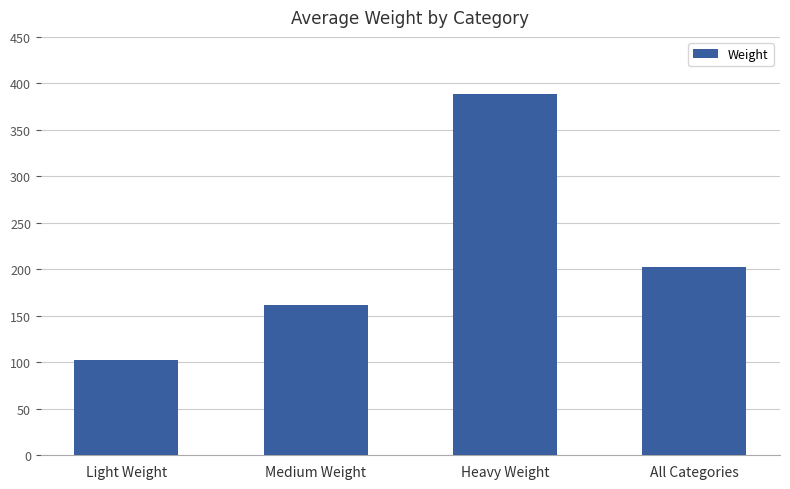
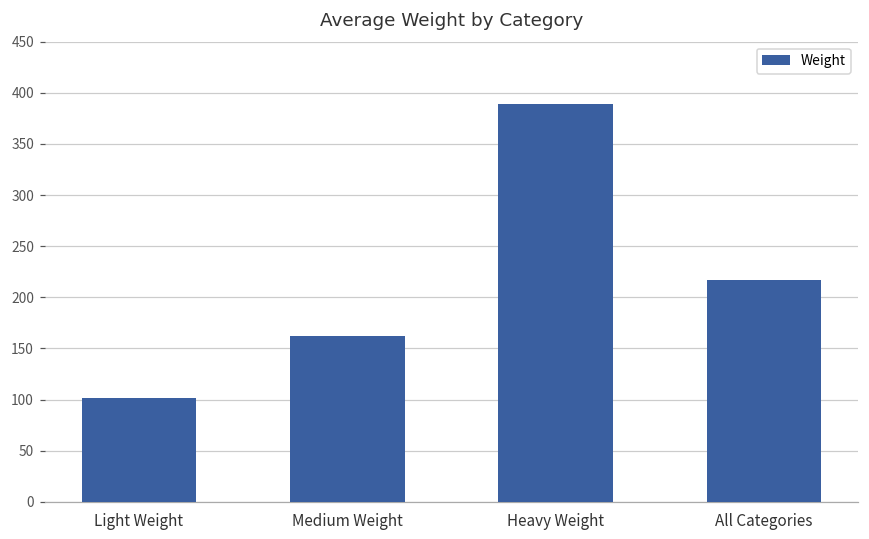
All Categories: 200 -> 220
